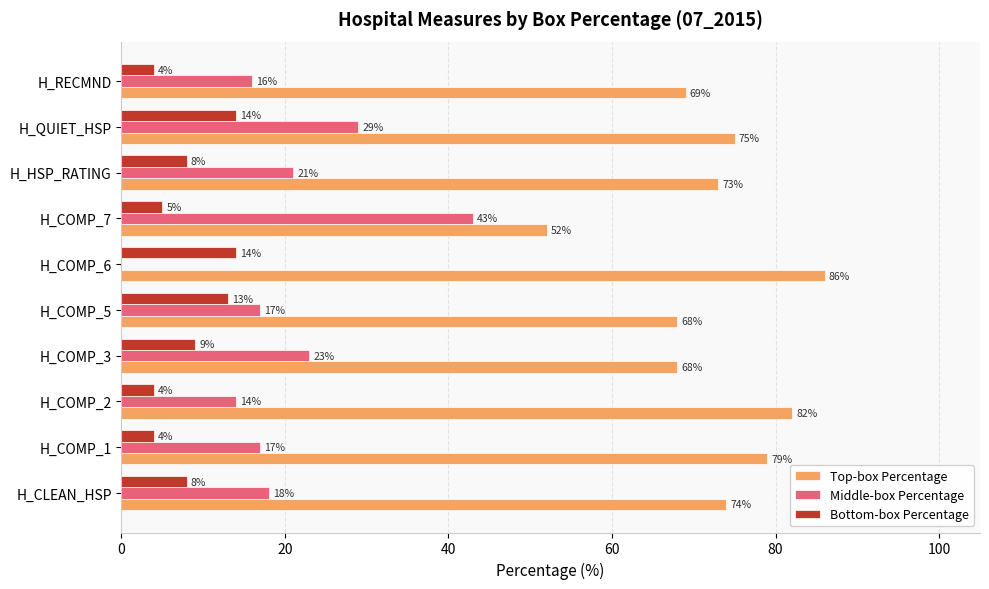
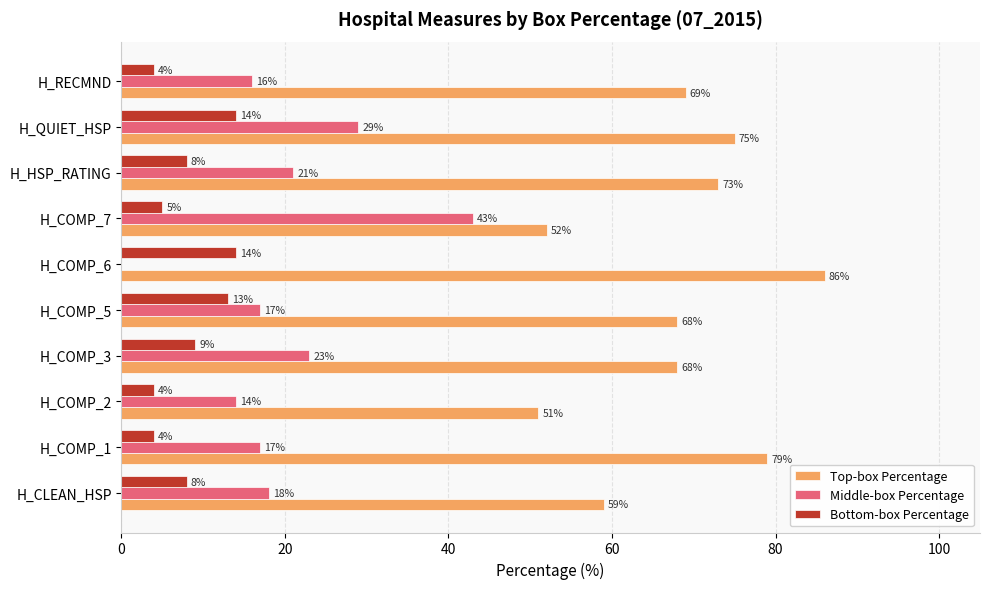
Top-box Percentage, H_COMP_2: 82% -> 51%
Top-box Percentage, H_CLEAN_HSP: 74% -> 59%
